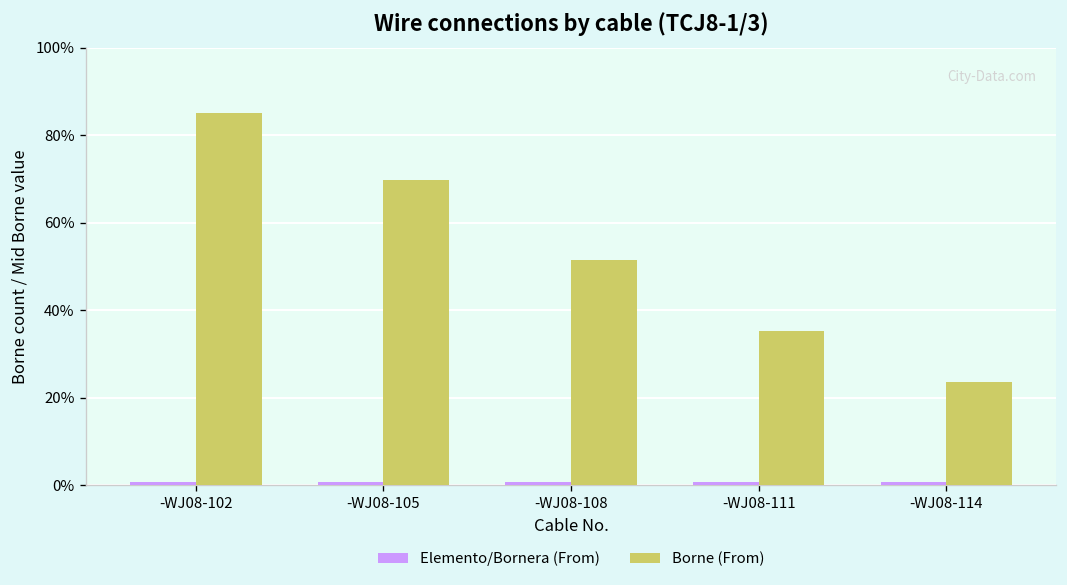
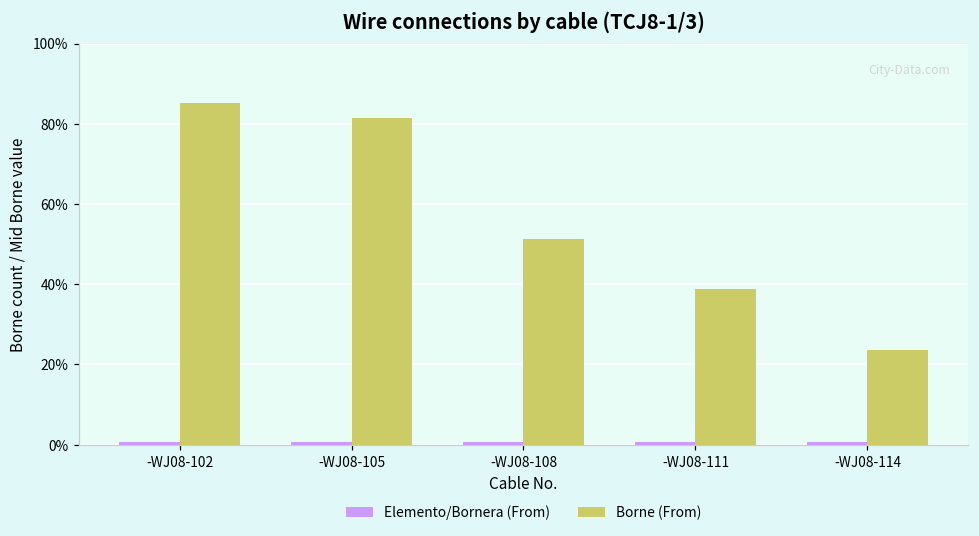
Borne (From), -WJ08-105: 70% -> 81%
Borne (From), -WJ08-111: 35% -> 39%
